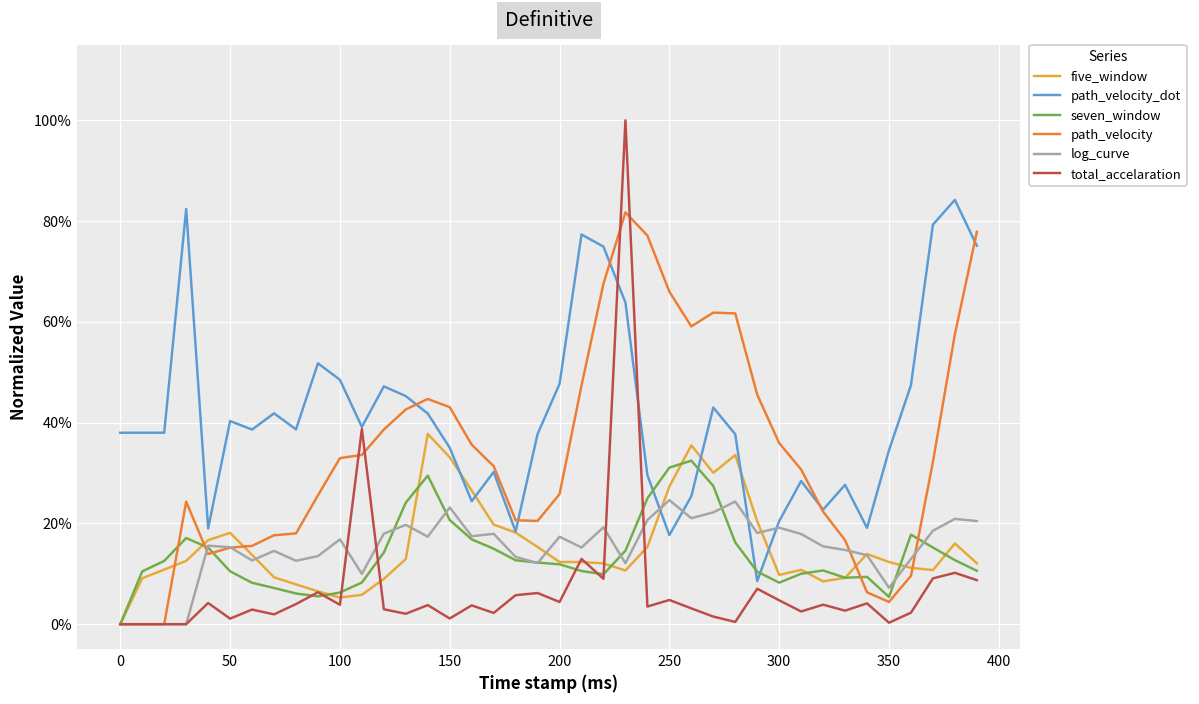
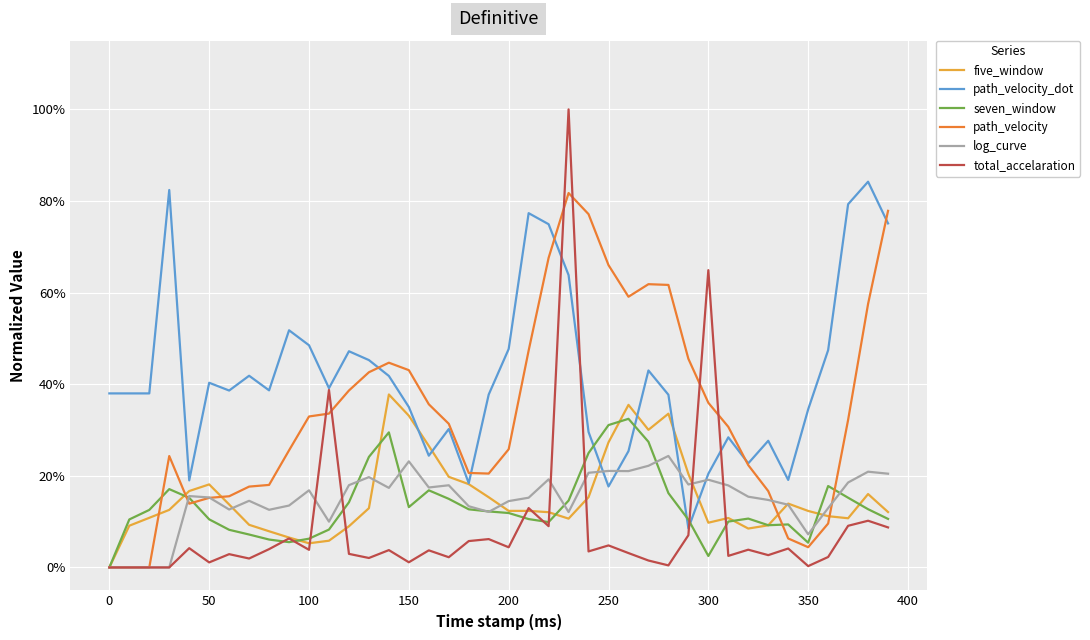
seven_window, 150: 21% -> 13%
log_curve, 200: 17% -> 14%
log_curve, 250: 25% -> 21%
seven_window, 300: 8% -> 3%
total_accelaration, 300: 5% -> 65%
